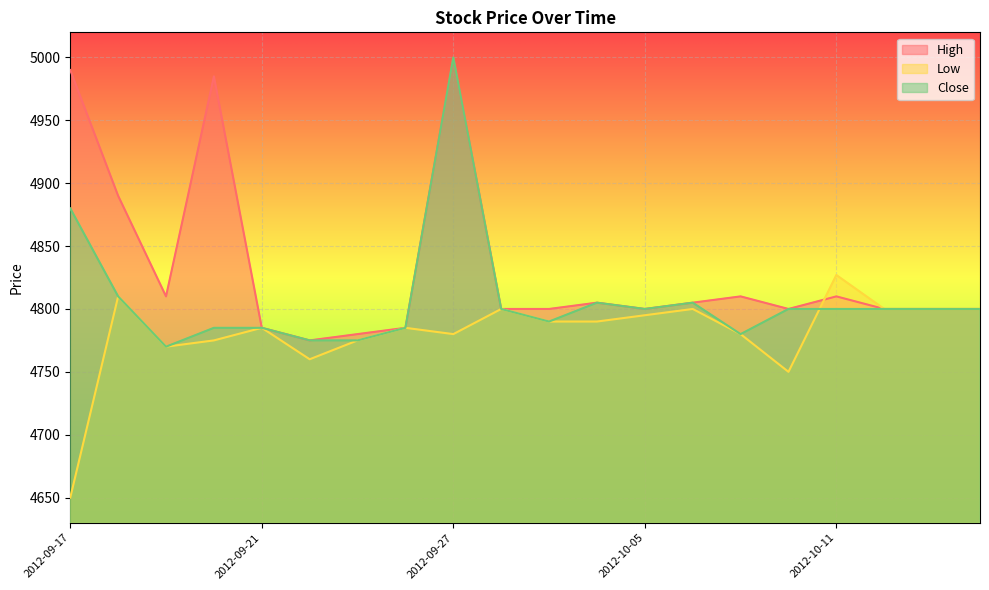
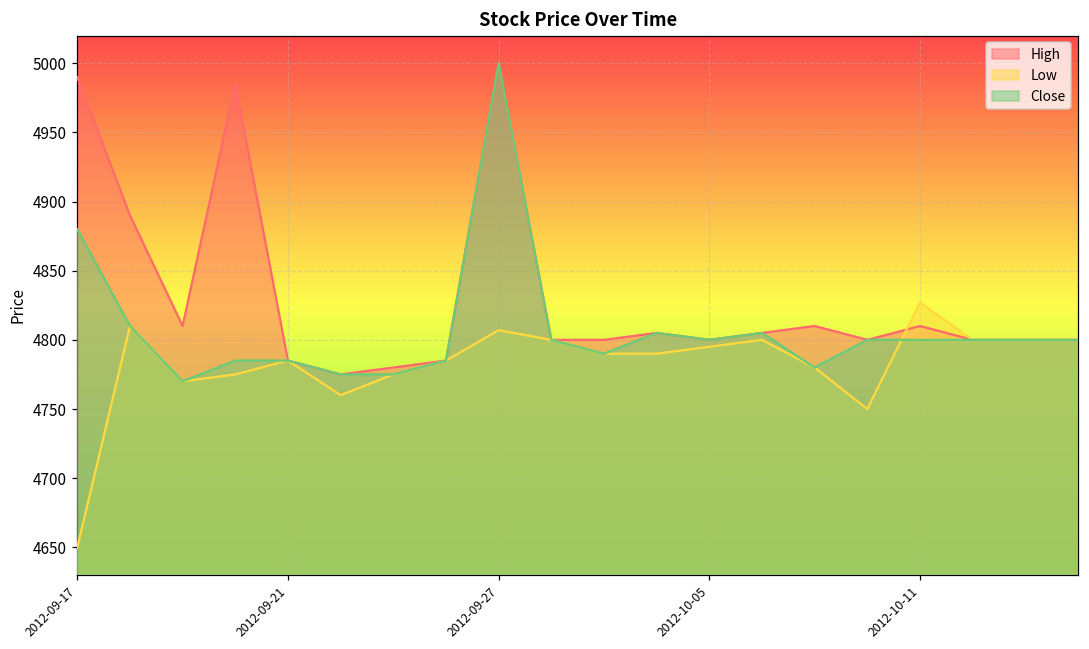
Low, 2012-09-27: 4780 -> 4807
